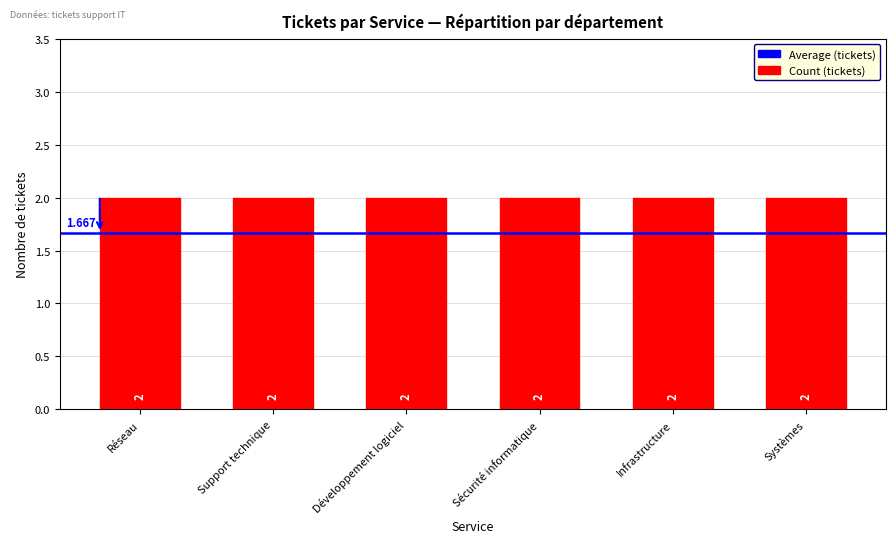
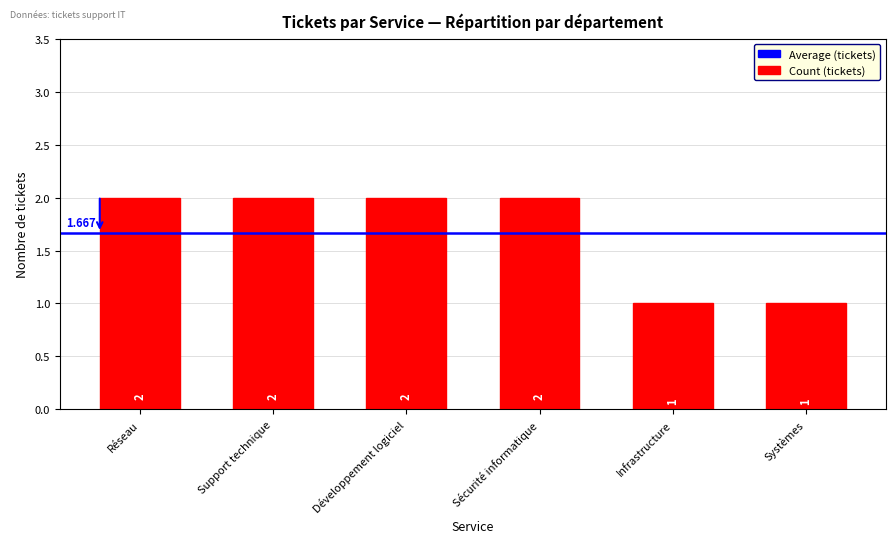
Infrastructure: 2 -> 1
Systèmes: 2 -> 1
